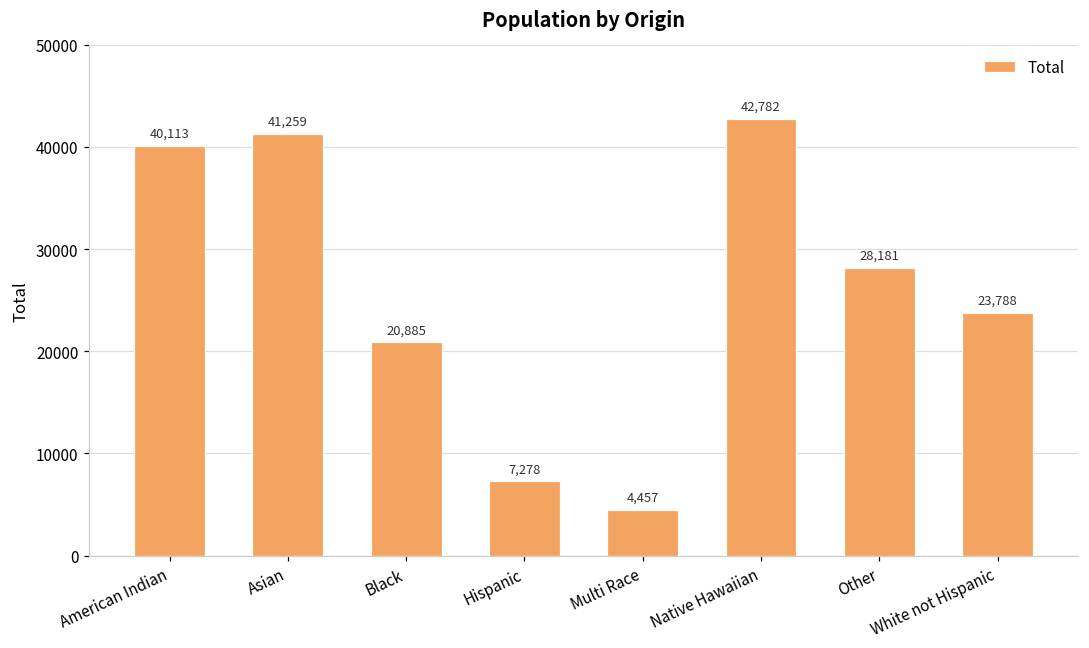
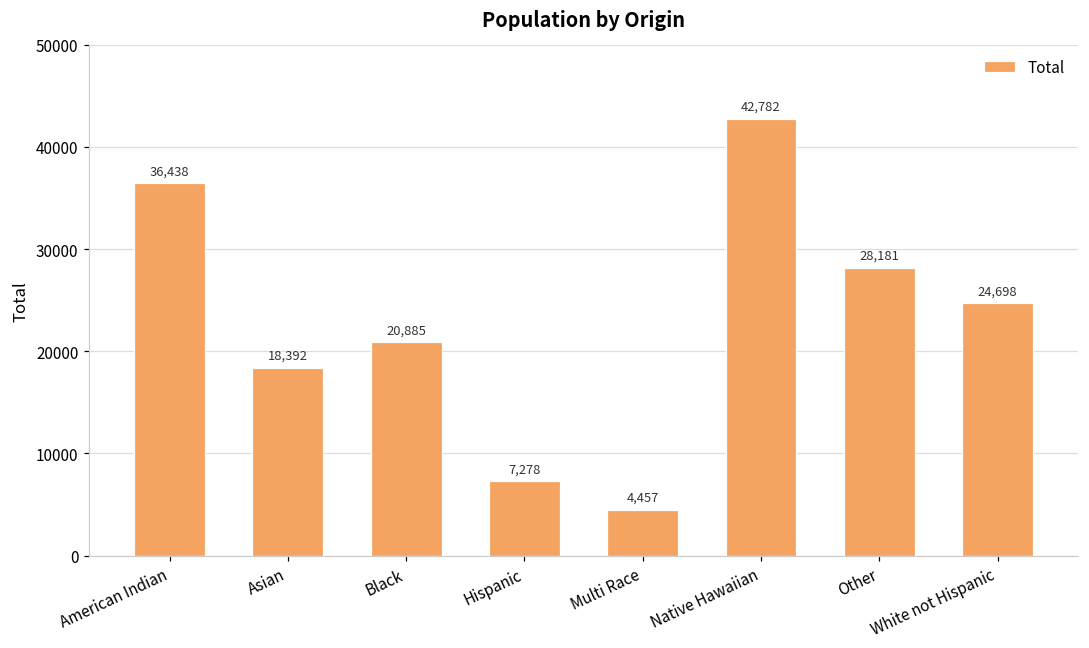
American Indian: 40,113 -> 36,438
Asian: 41,259 -> 18,392
White not Hispanic: 23,788 -> 24,698
